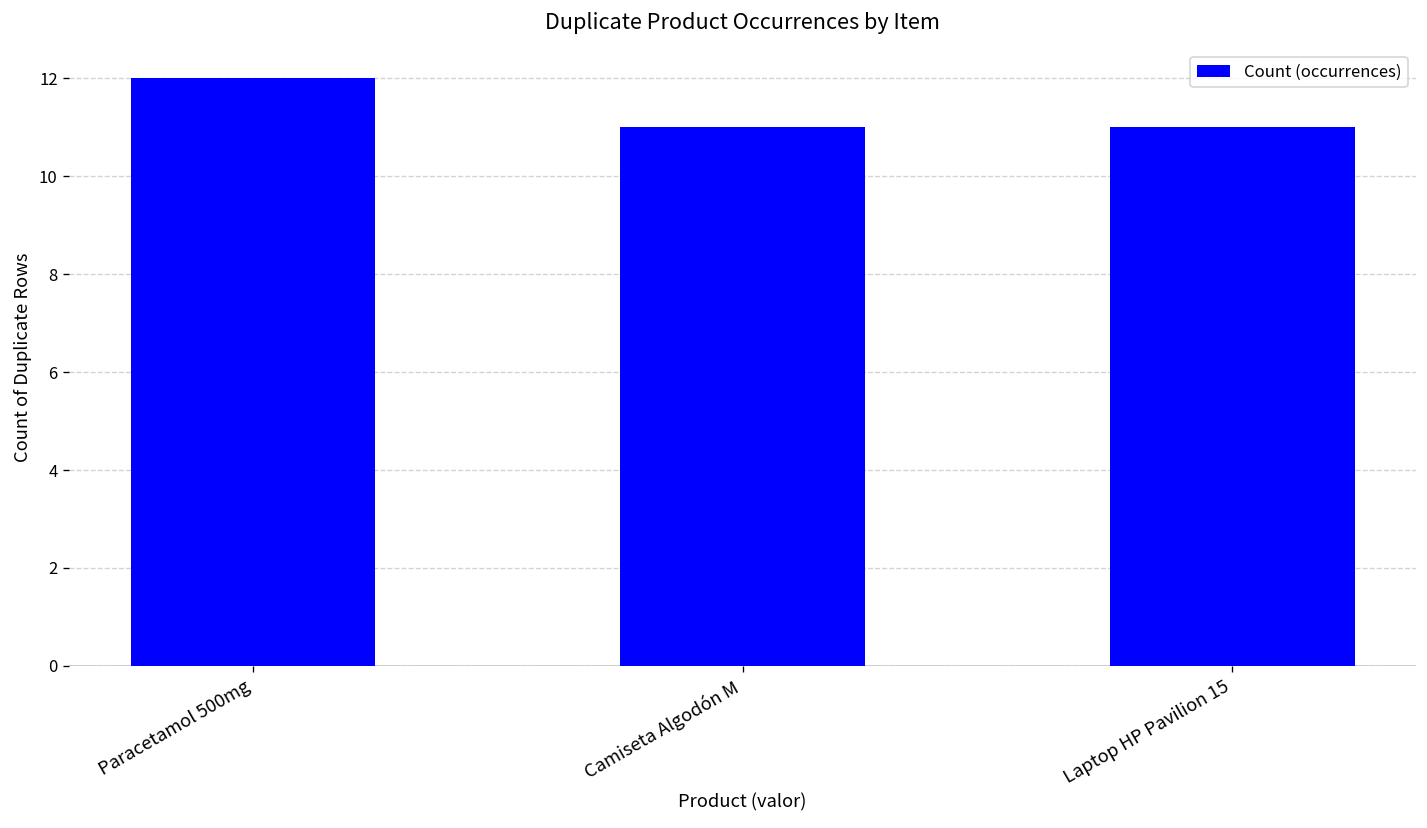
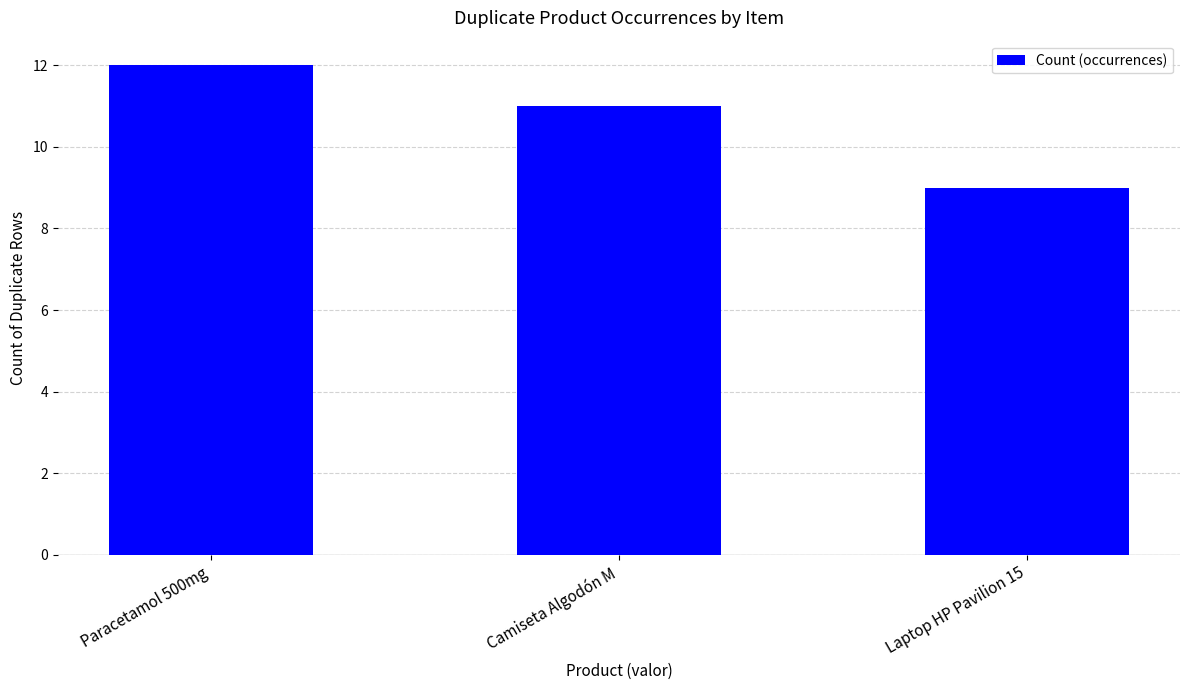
Laptop HP Pavilion 15: 11 -> 9
